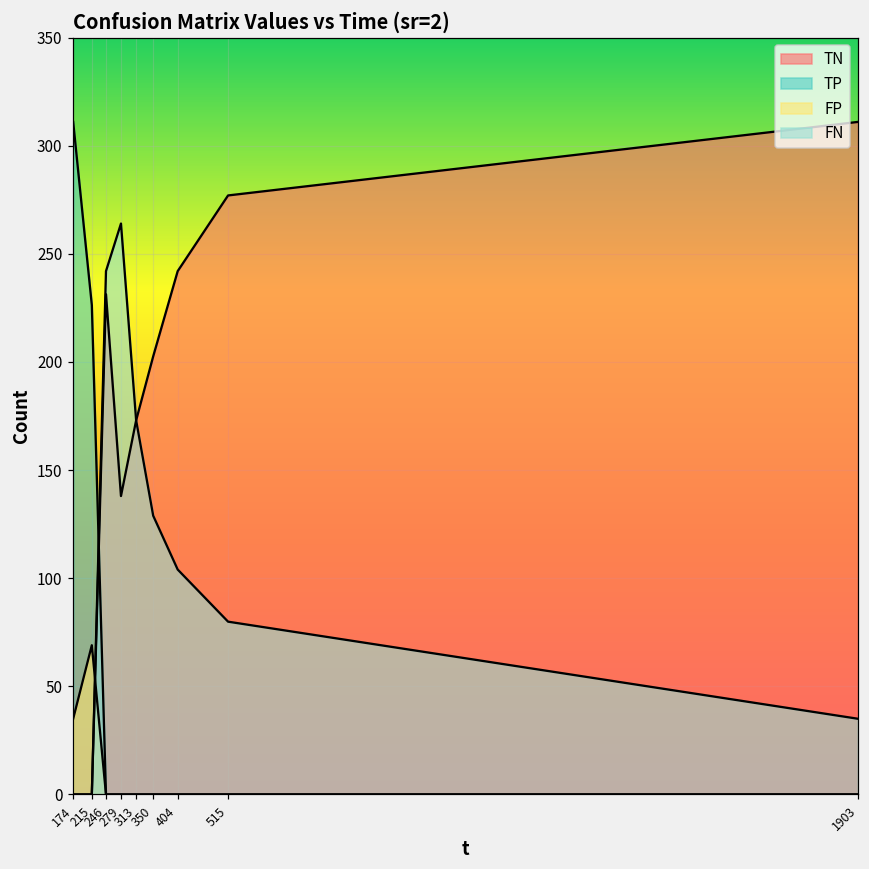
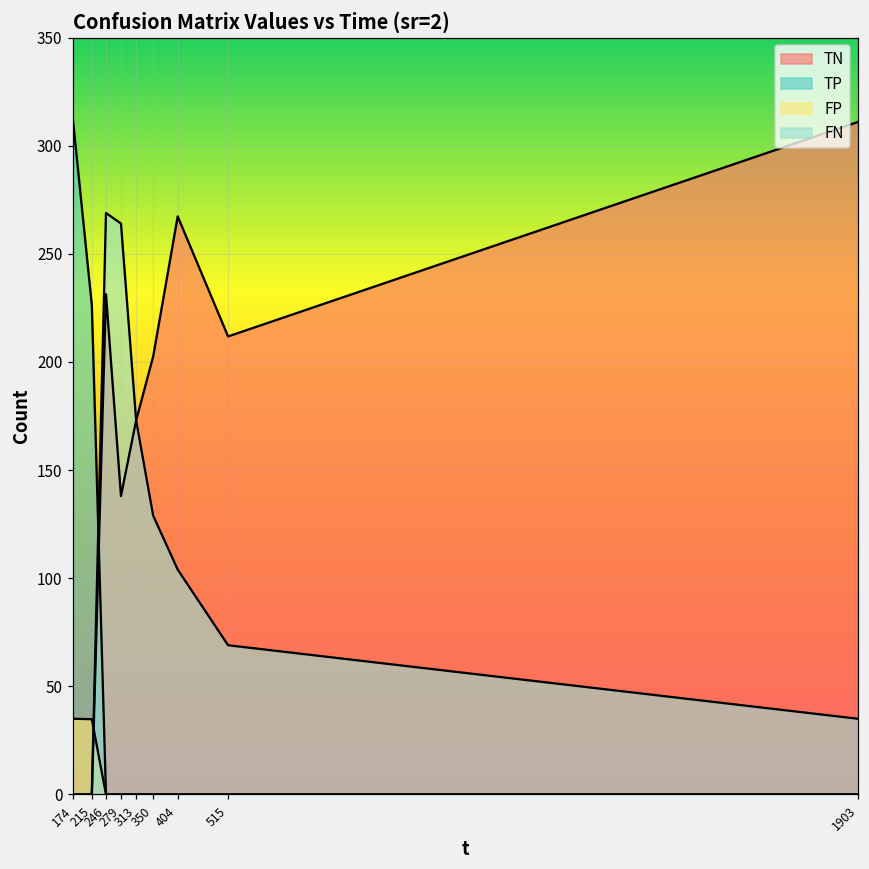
FP, 215: 69 -> 35
FN, 246: 242 -> 269
TN, 404: 242 -> 267
TN, 515: 277 -> 212
FN, 515: 80 -> 69
